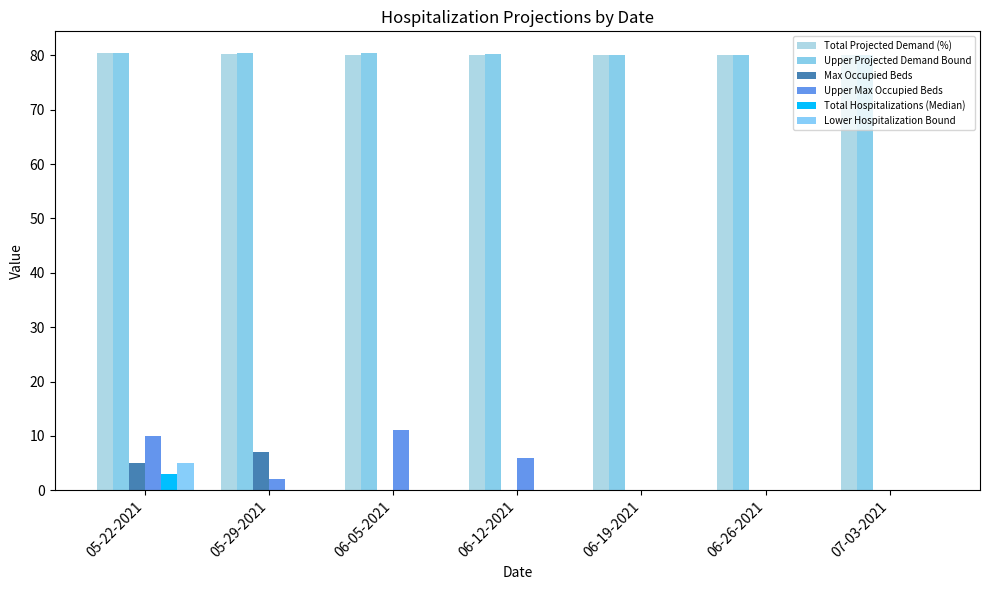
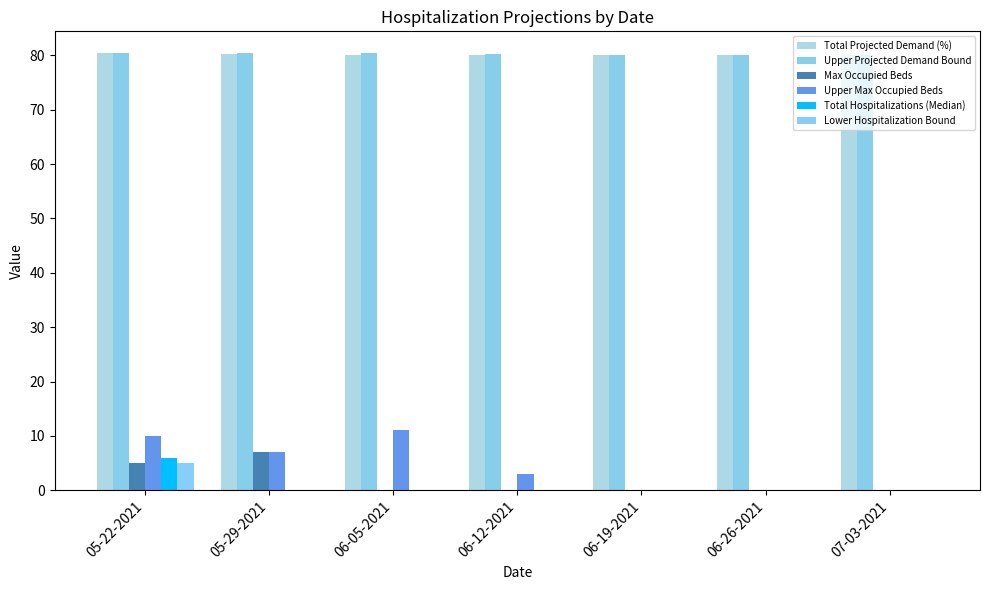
Total Hospitalizations (Median), 05-22-2021: 3 -> 6
Upper Max Occupied Beds, 05-29-2021: 2 -> 7
Upper Max Occupied Beds, 06-12-2021: 6 -> 3
